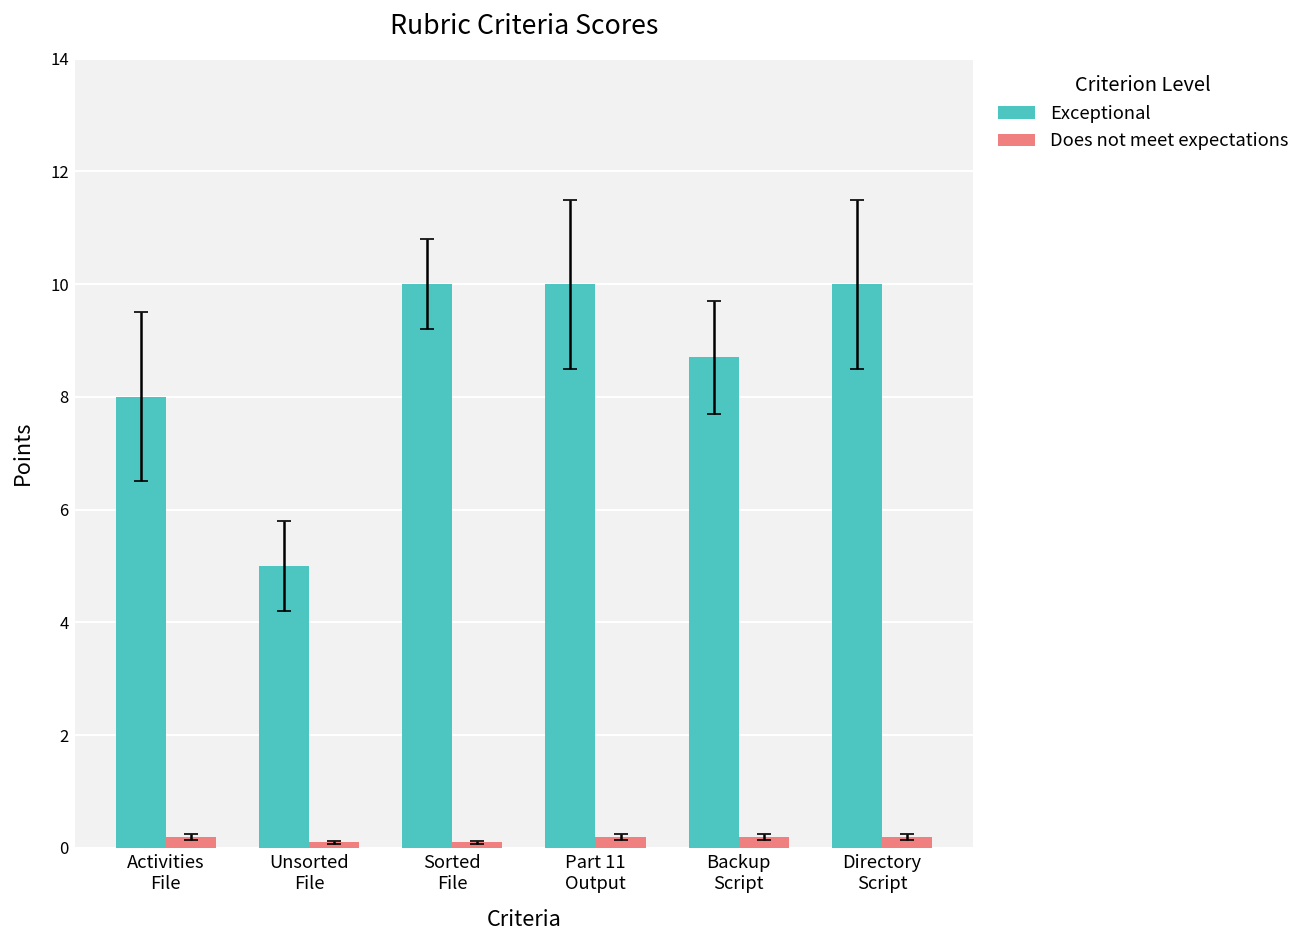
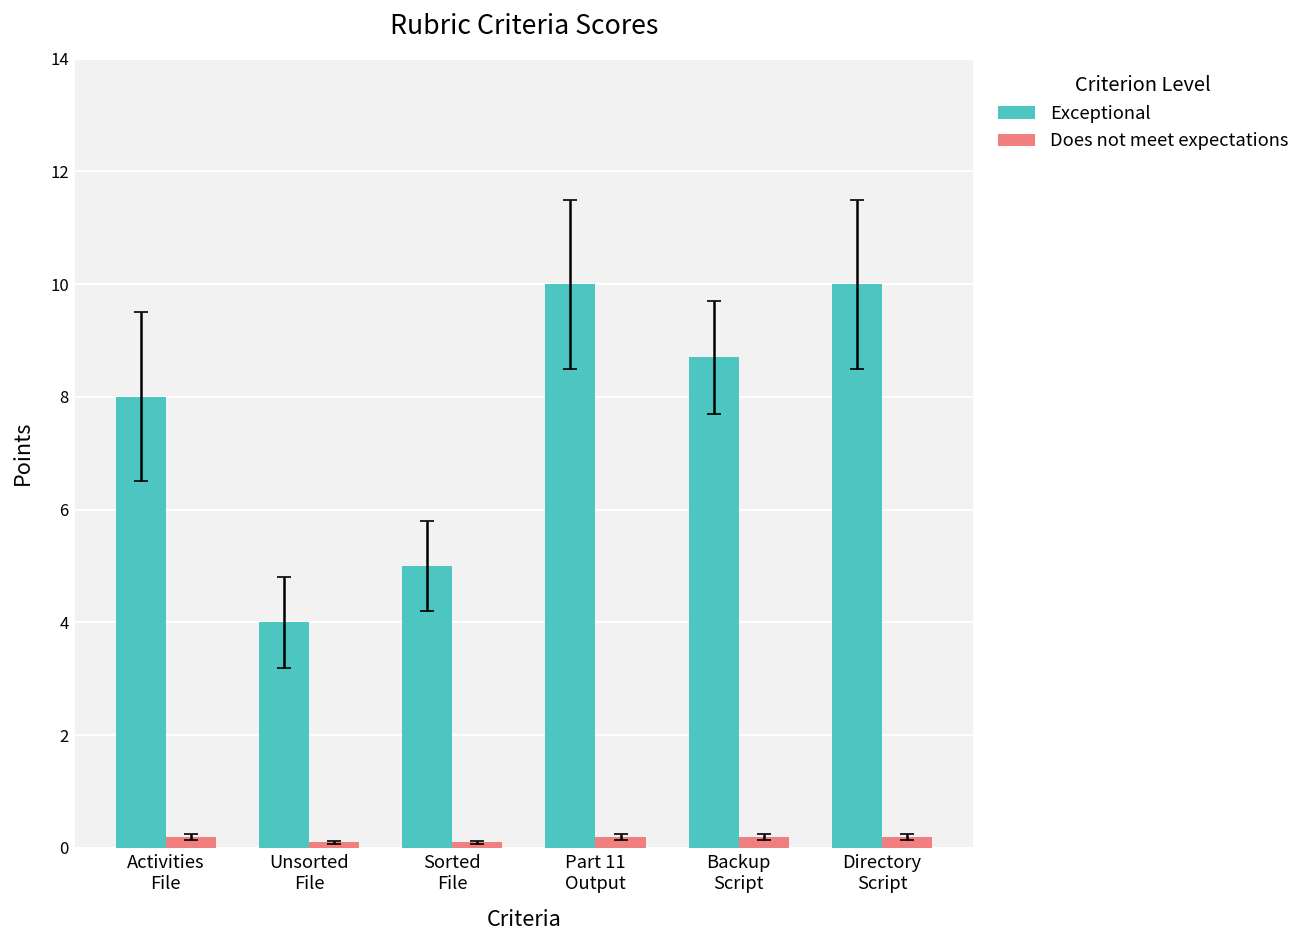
Exceptional, Unsorted File: 5 -> 4
Exceptional, Sorted File: 10 -> 5
